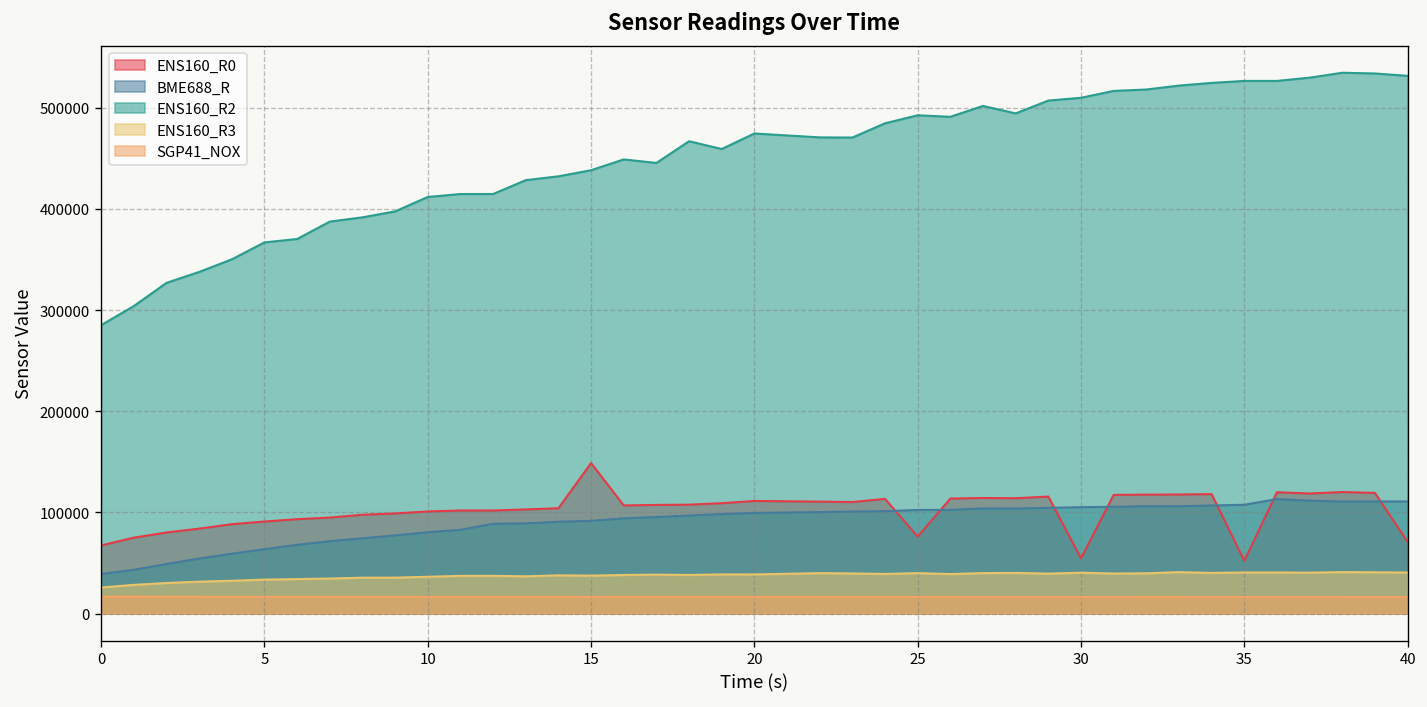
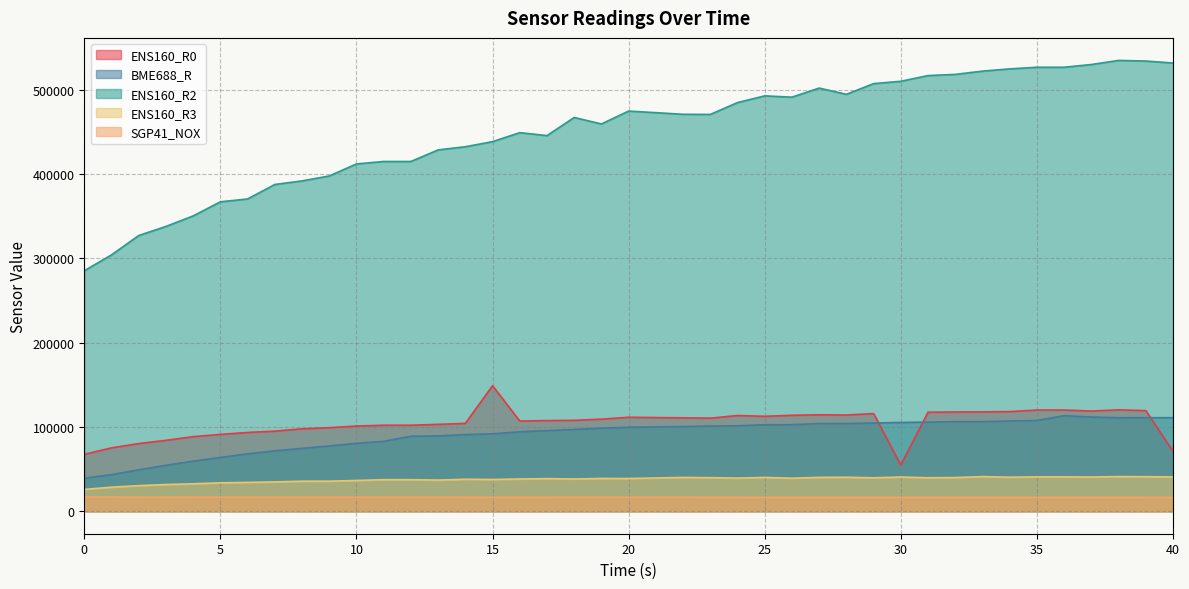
ENS160_R0, 25: 80000 -> 110000
ENS160_R0, 35: 50000 -> 120000
